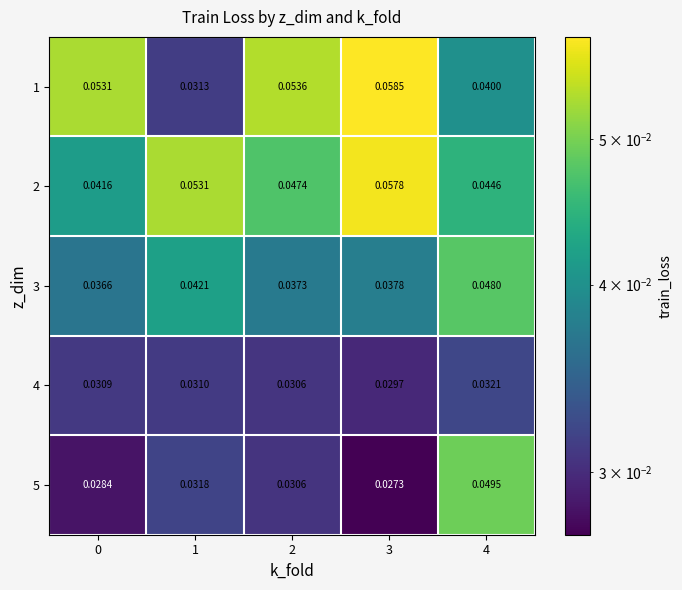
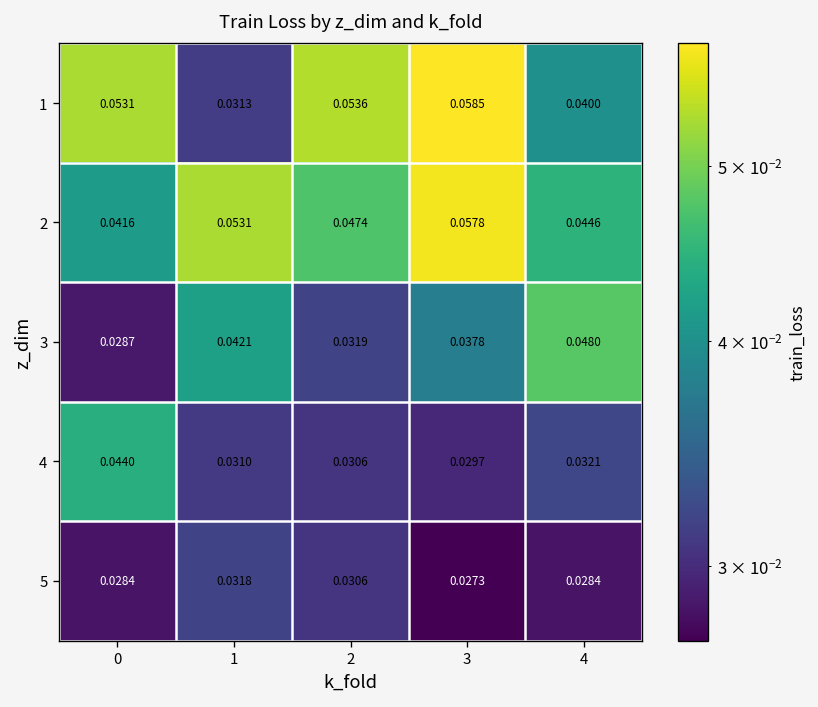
3, 0: 0.0366 -> 0.0287
3, 2: 0.0373 -> 0.0319
4, 0: 0.0309 -> 0.0440
5, 4: 0.0495 -> 0.0284
